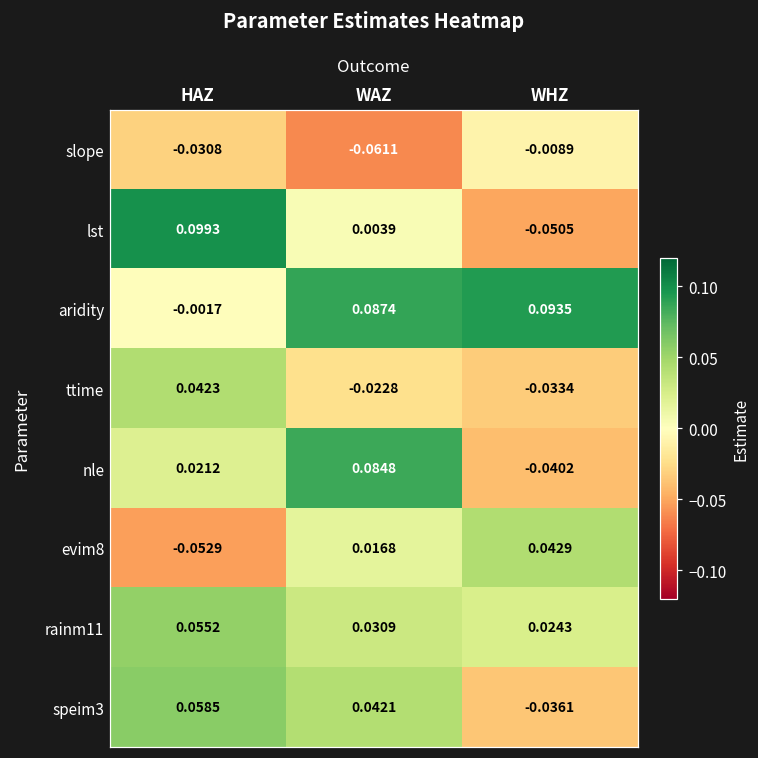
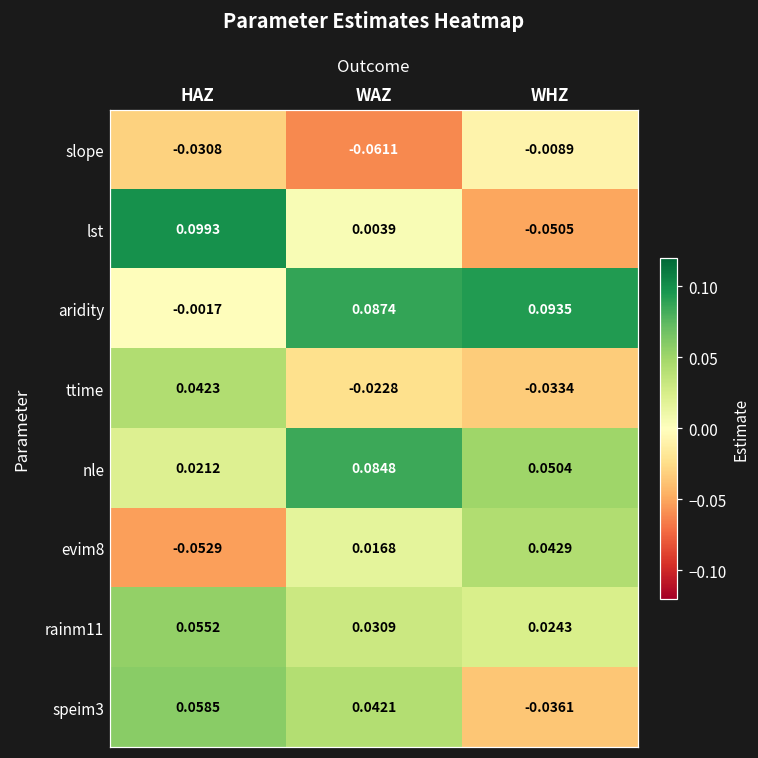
nle, WHZ: -0.0402 -> 0.0504
